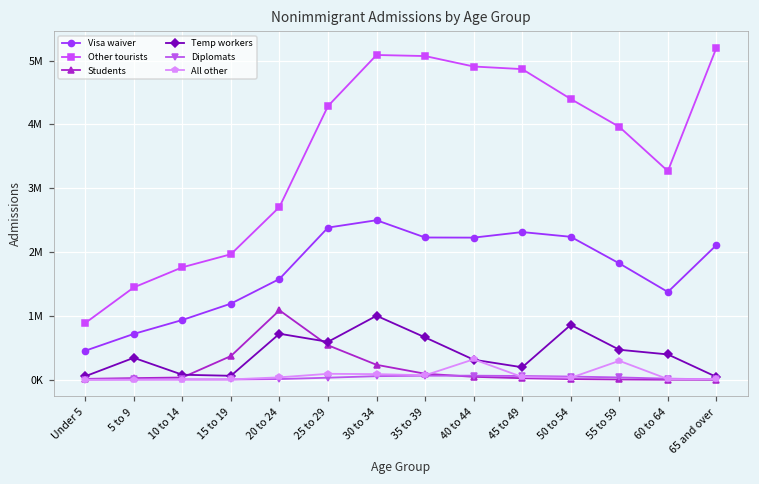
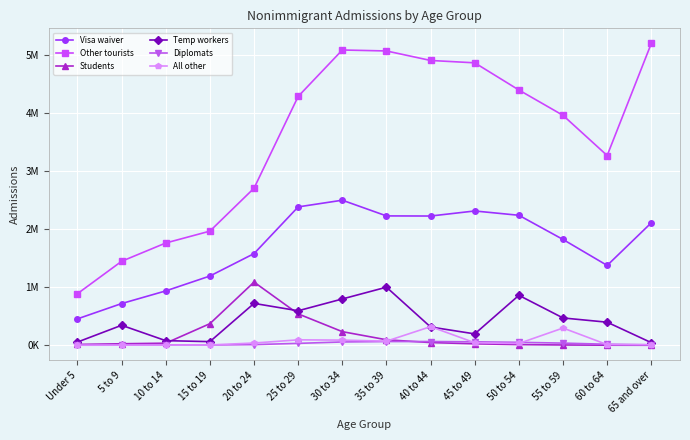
Temp workers, 30 to 34: 1000000 -> 800000
Temp workers, 35 to 39: 700000 -> 1000000
